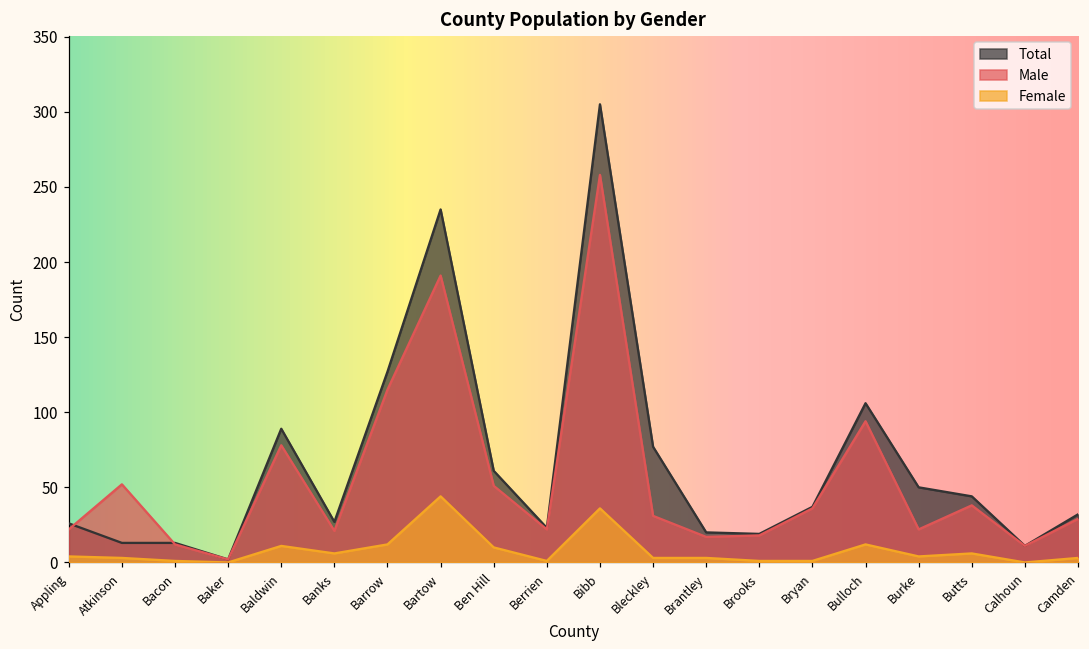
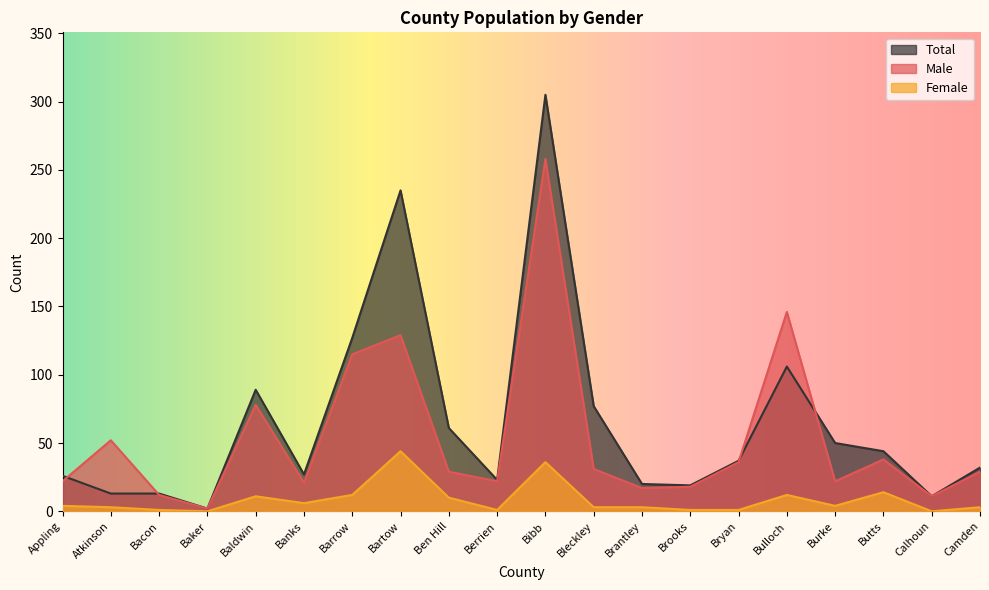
Male, Bartow: 191 -> 129
Male, Ben Hill: 51 -> 29
Male, Bulloch: 94 -> 146
Female, Butts: 6 -> 14
